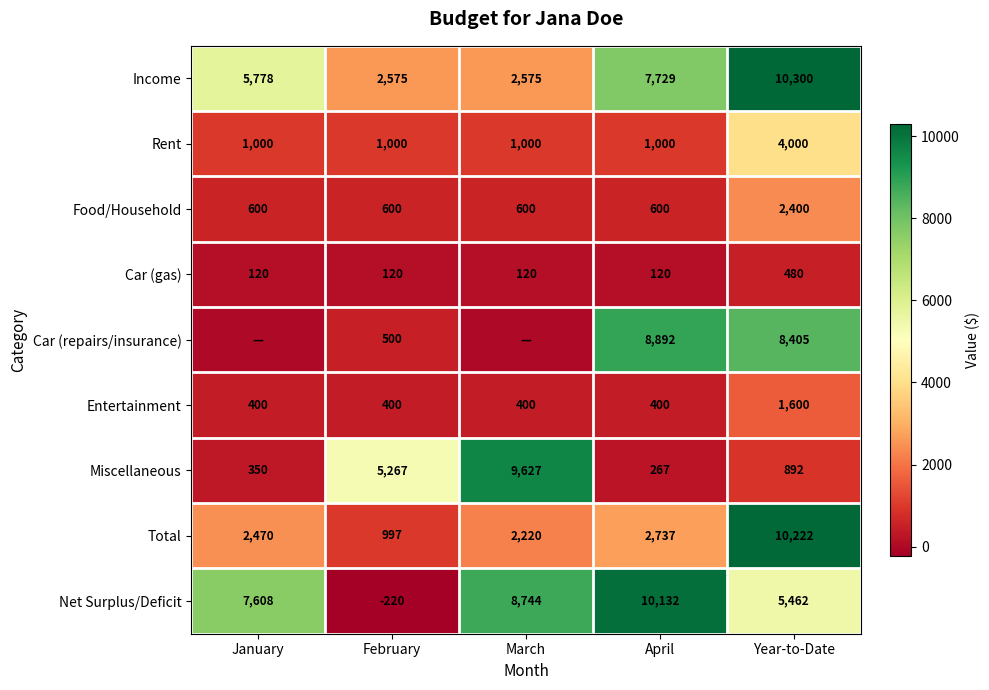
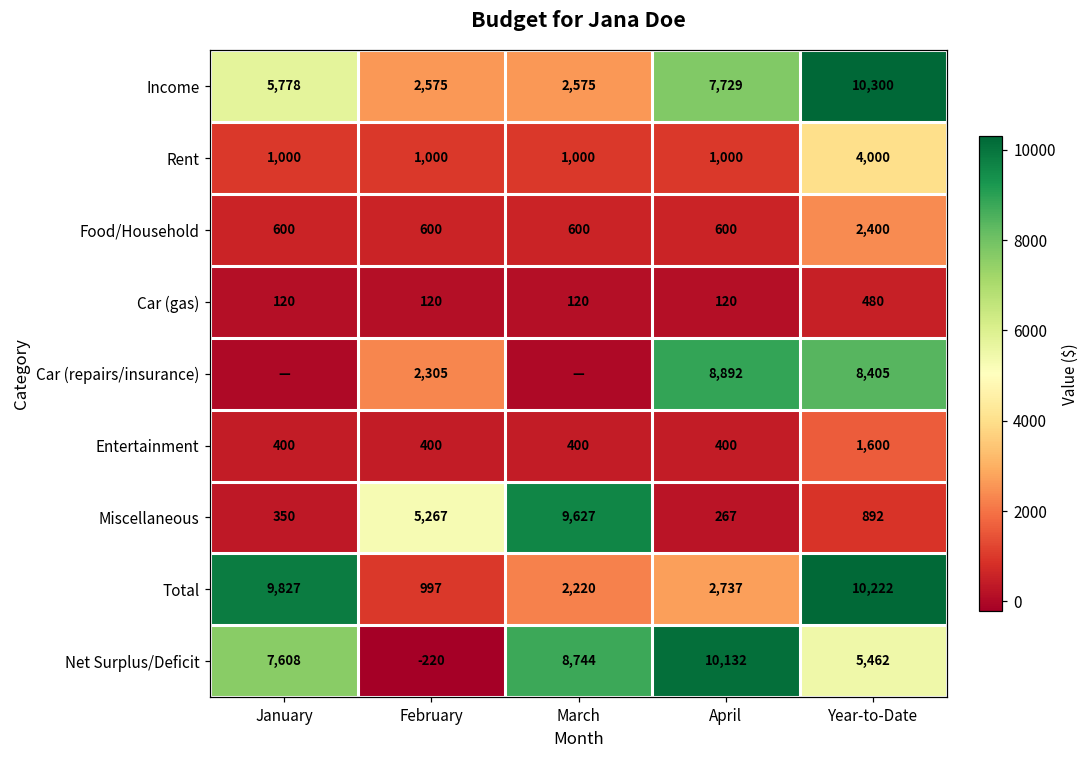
Car (repairs/insurance), February: 500 -> 2,305
Total, January: 2,470 -> 9,827
